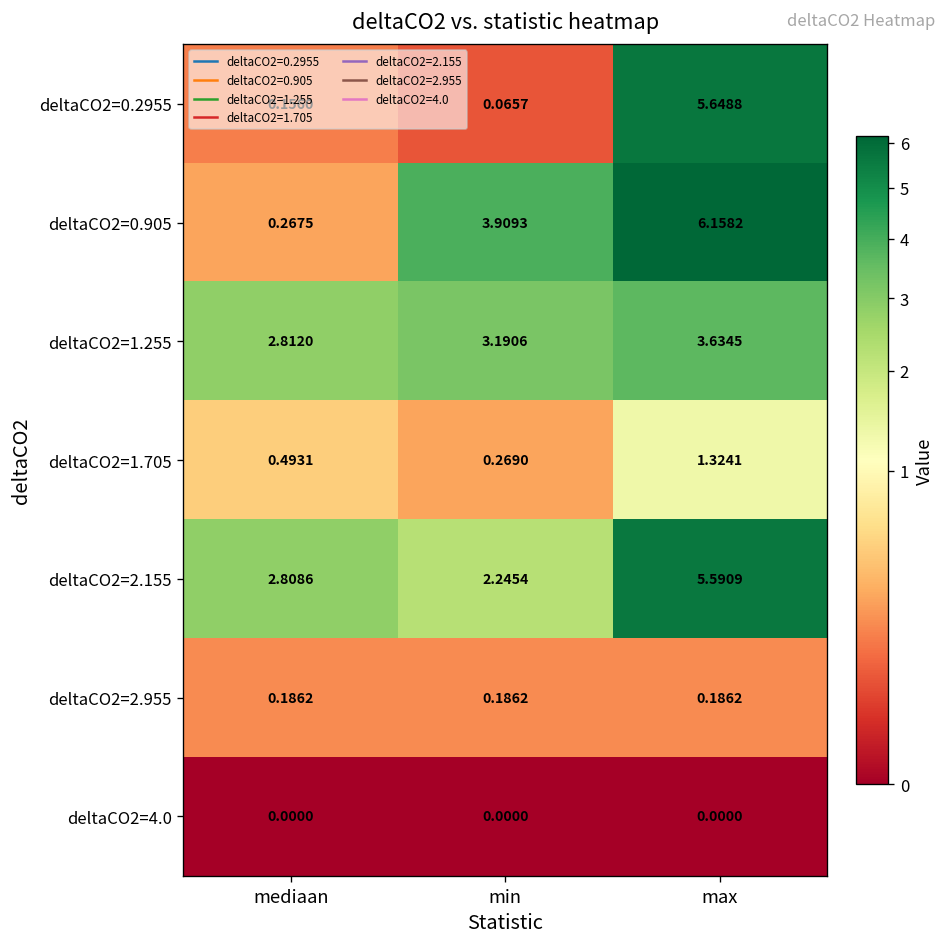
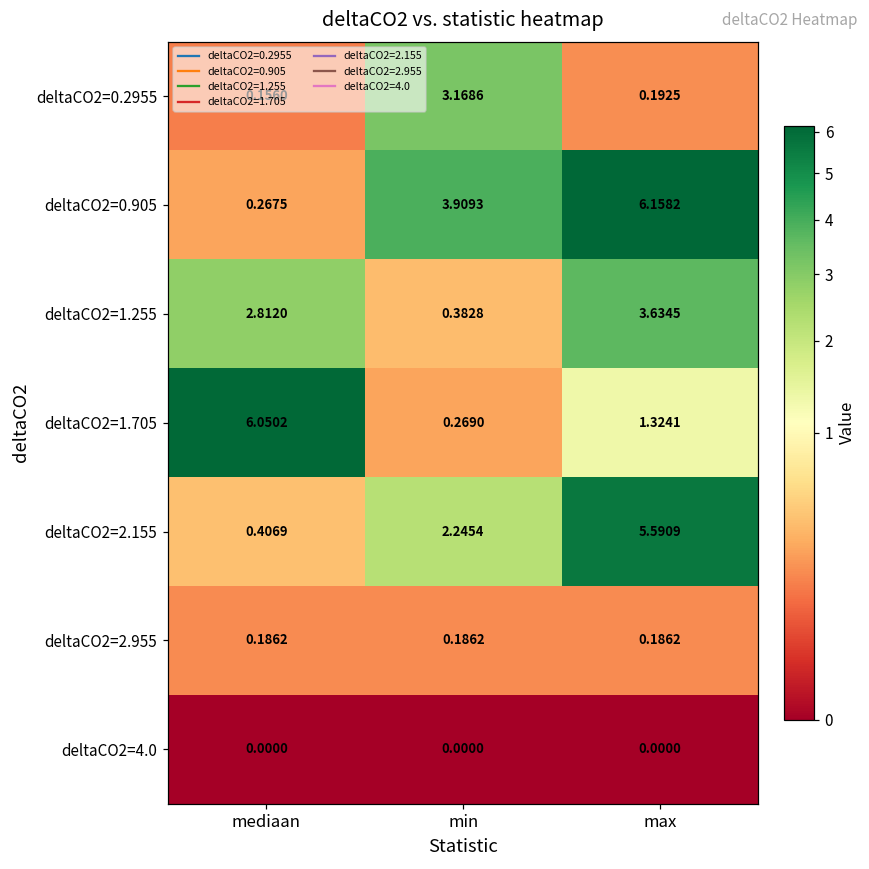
deltaCO2=0.2955, min: 0.0657 -> 3.1686
deltaCO2=0.2955, max: 5.6488 -> 0.1925
deltaCO2=1.255, min: 3.1906 -> 0.3828
deltaCO2=1.705, mediaan: 0.4931 -> 6.0502
deltaCO2=2.155, mediaan: 2.8086 -> 0.4069
